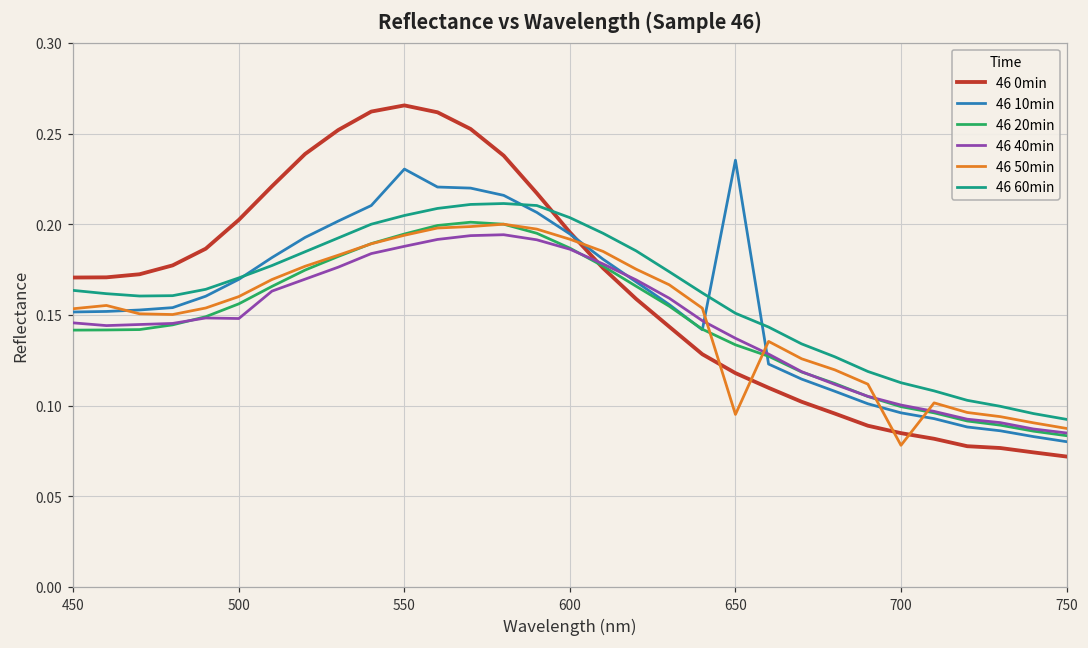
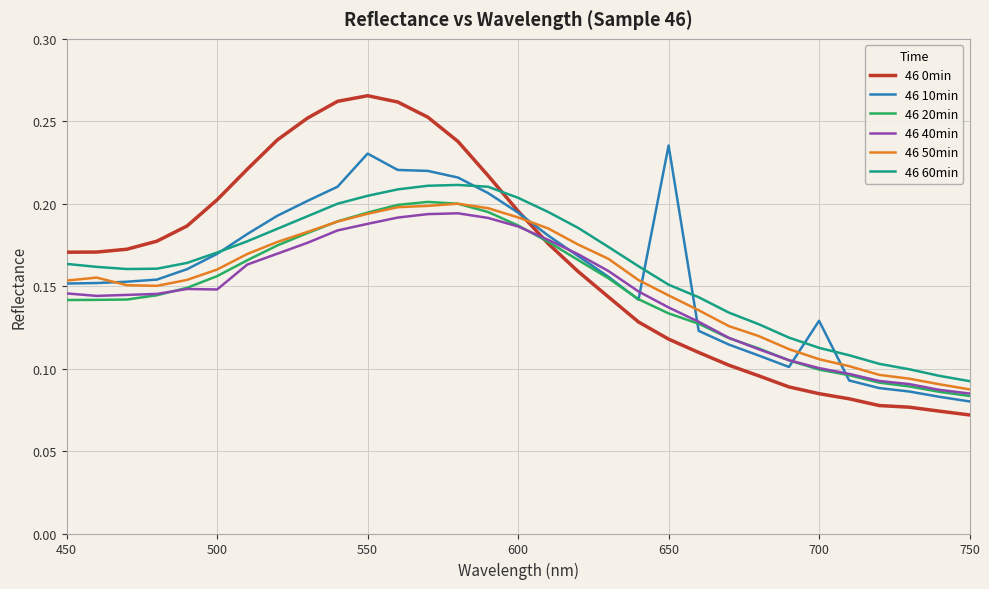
46 50min, 650: 0.095 -> 0.144
46 10min, 700: 0.096 -> 0.129
46 50min, 700: 0.078 -> 0.106
